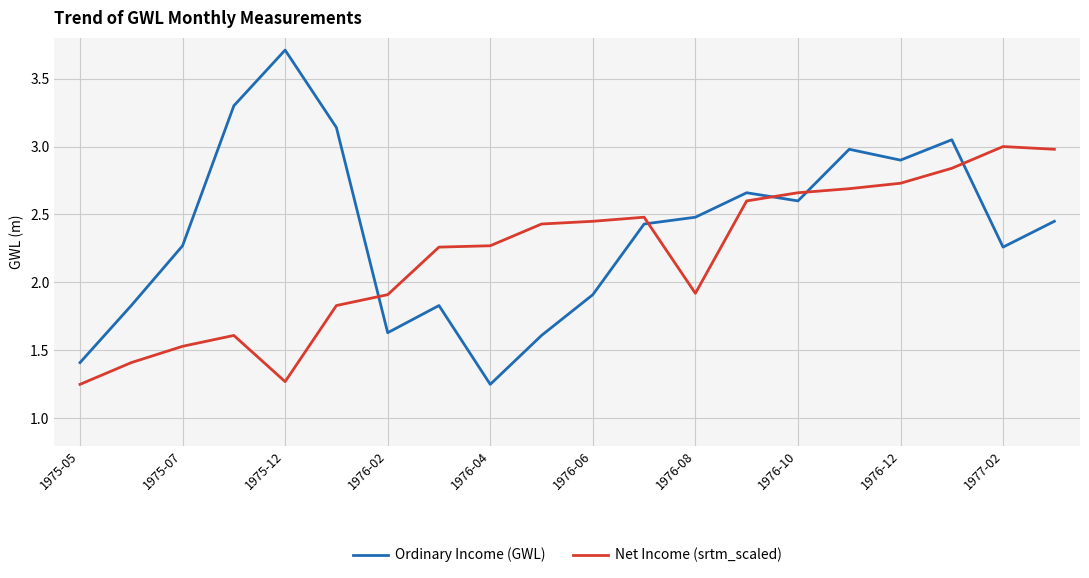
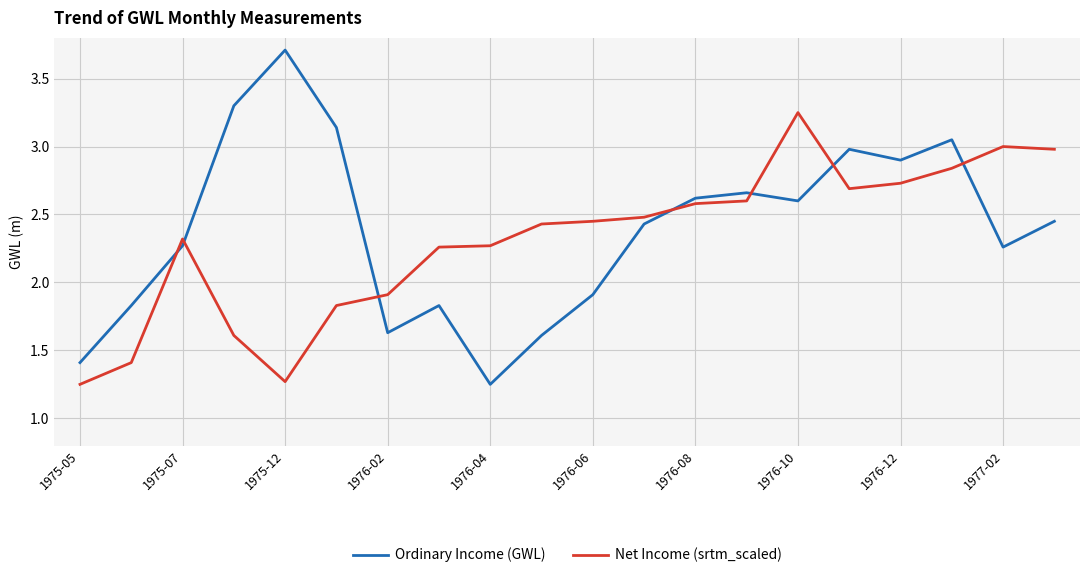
Net Income (srtm_scaled), 1975-07: 1.53 -> 2.32
Ordinary Income (GWL), 1976-08: 2.48 -> 2.62
Net Income (srtm_scaled), 1976-08: 1.92 -> 2.58
Net Income (srtm_scaled), 1976-10: 2.66 -> 3.25
